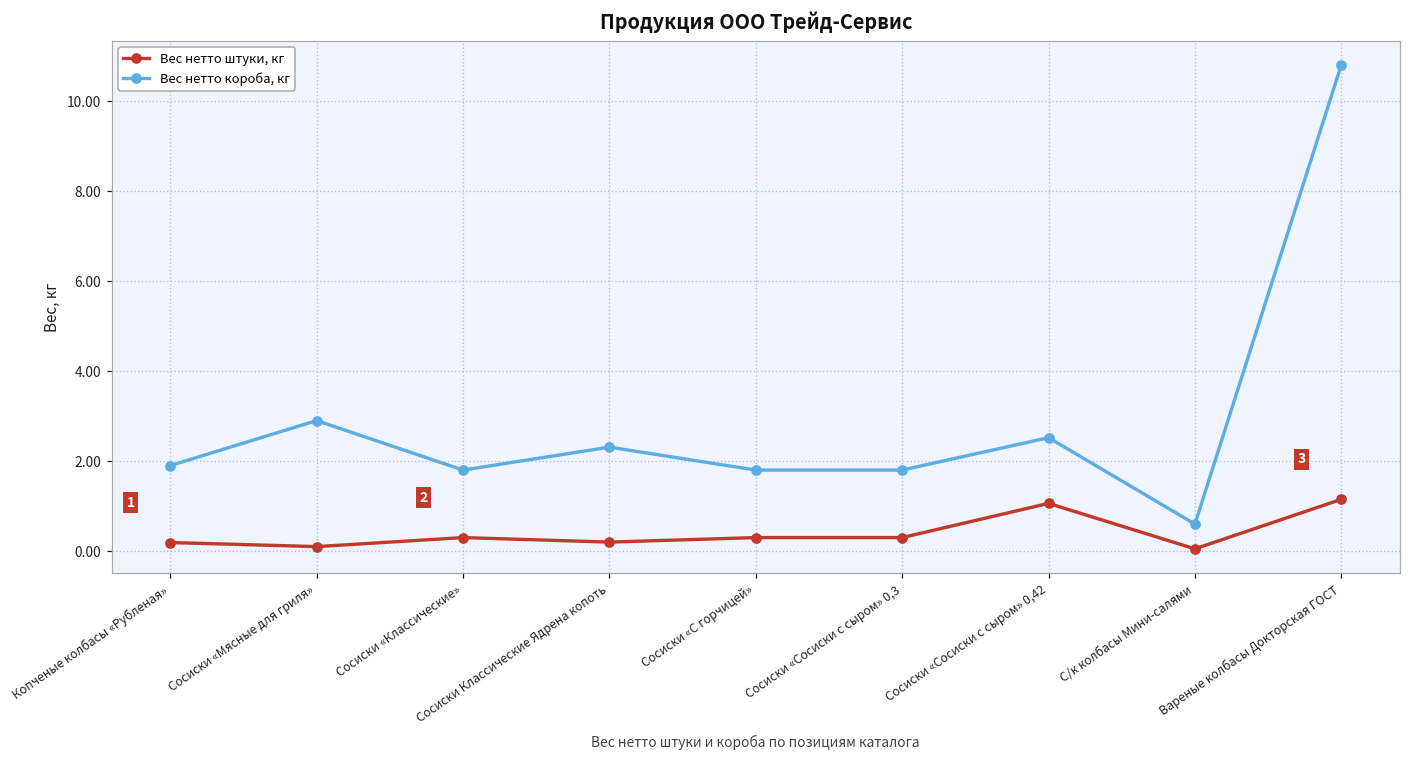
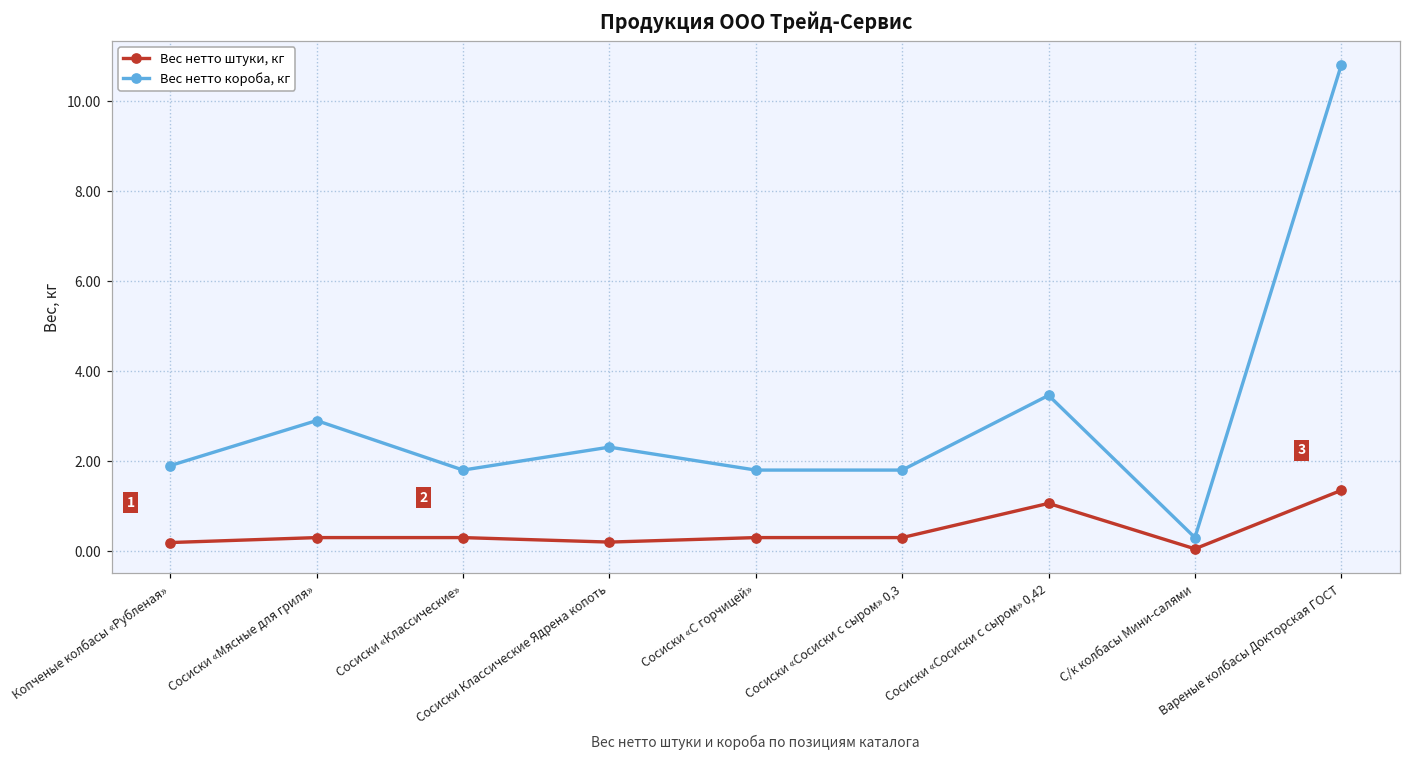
Вес нетто штуки, кг, Сосиски «Мясные для гриля»: 0.1 -> 0.3
Вес нетто короба, кг, Сосиски «Сосиски с сыром» 0,42: 2.5 -> 3.5
Вес нетто короба, кг, С/к колбасы Мини-салями: 0.6 -> 0.3
Вес нетто штуки, кг, Вареные колбасы Докторская ГОСТ: 1.2 -> 1.4
